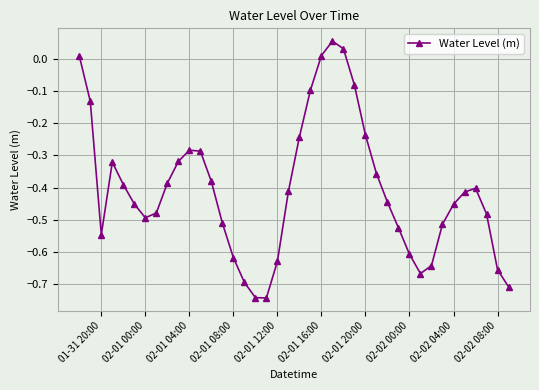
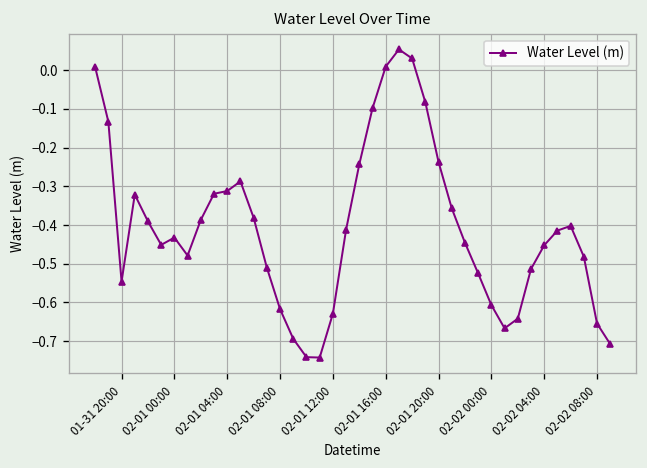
02-01 00:00: -0.49 -> -0.43
02-01 04:00: -0.28 -> -0.31
